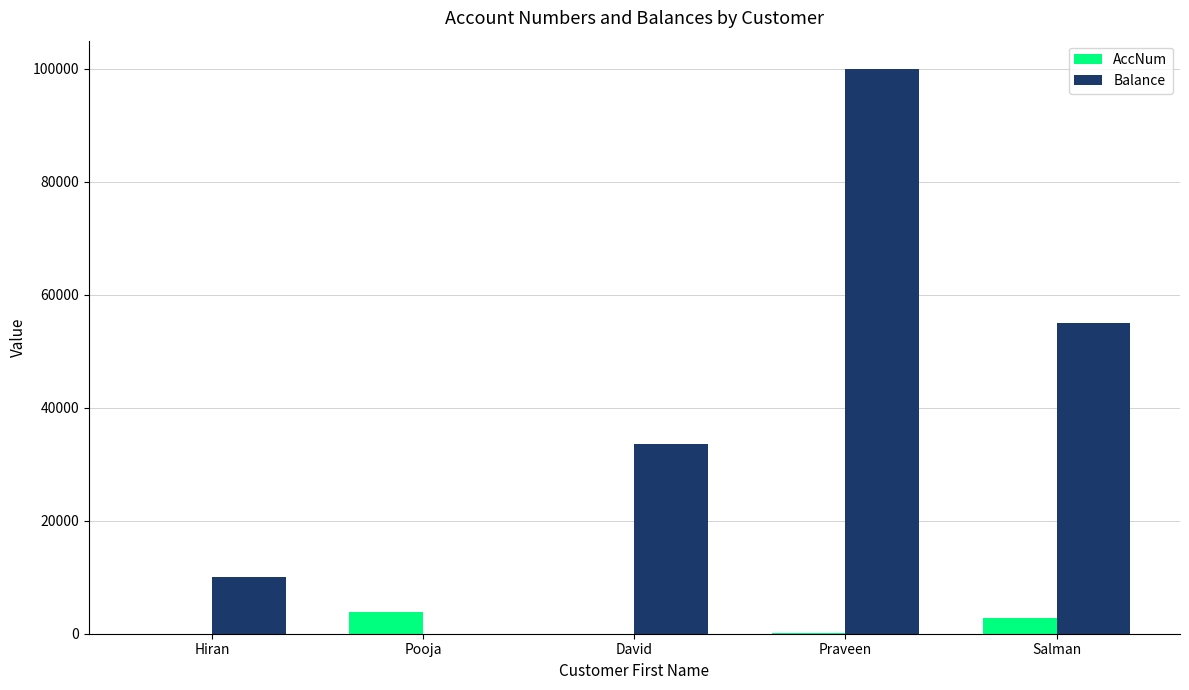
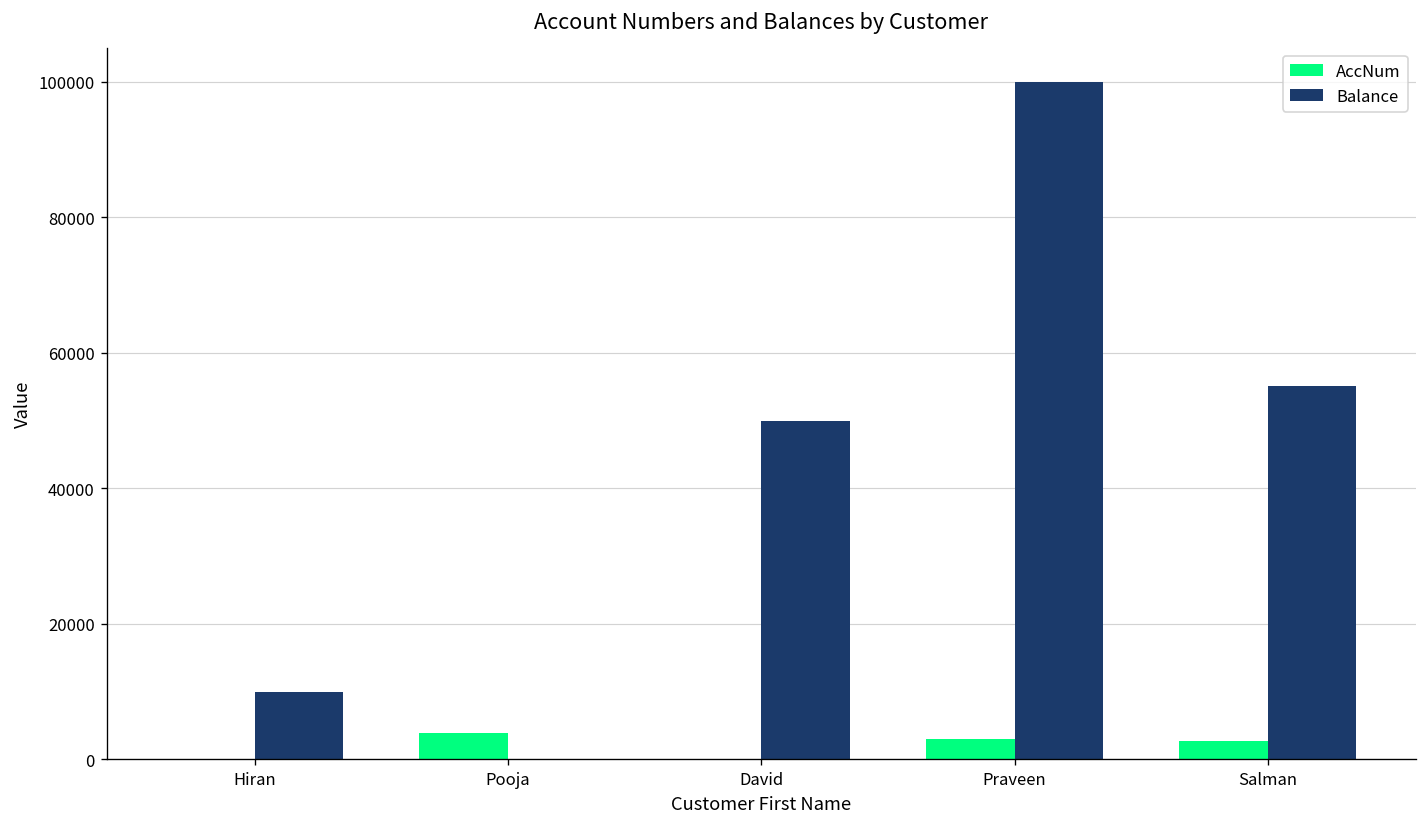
Balance, David: 34000 -> 50000
AccNum, Praveen: 0 -> 3000
